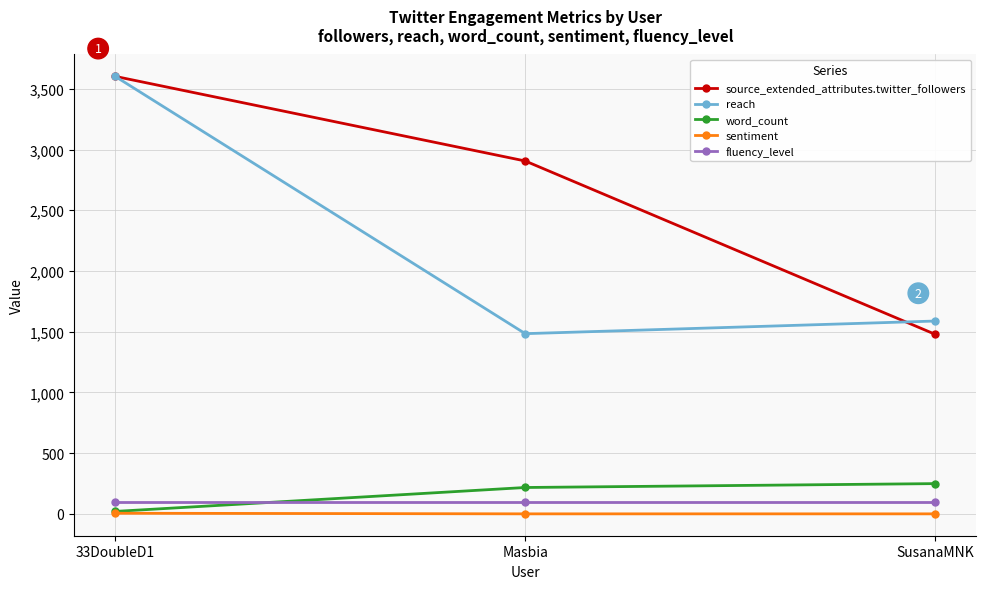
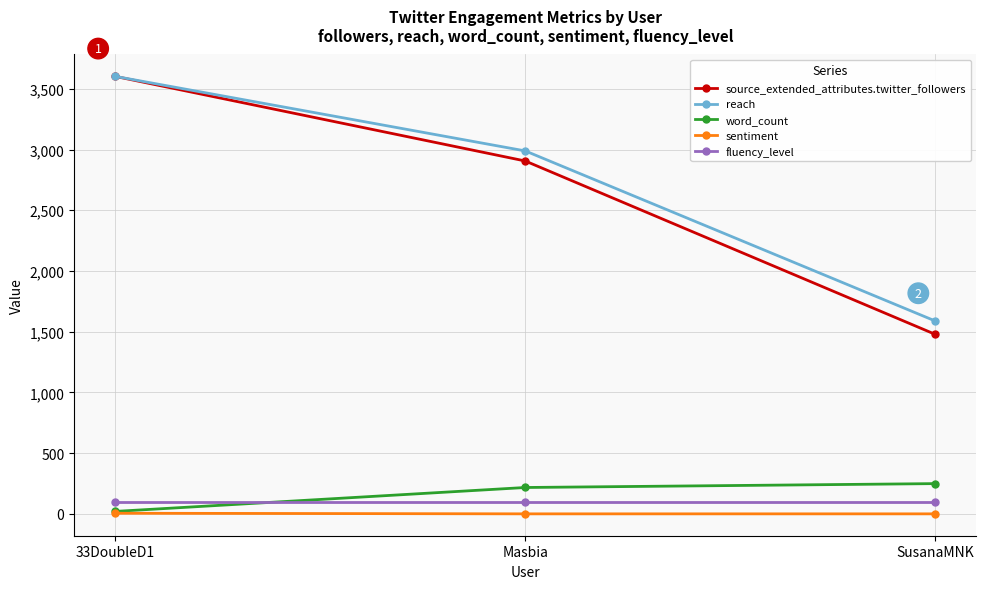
reach, Masbia: 1,480 -> 2,990
